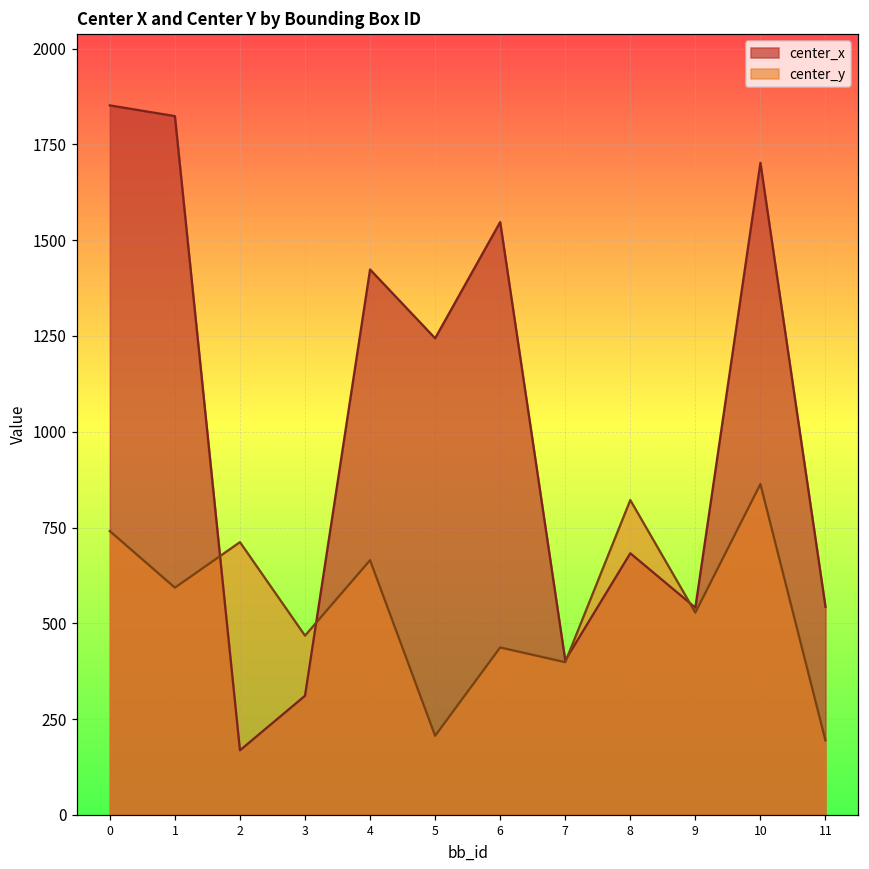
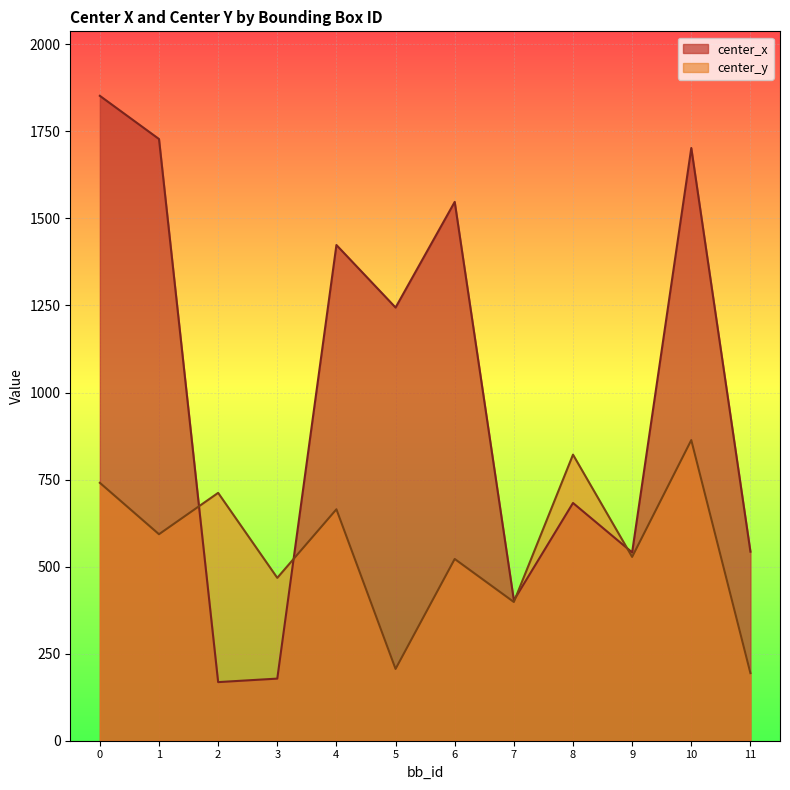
center_x, 1: 1820 -> 1730
center_x, 3: 310 -> 180
center_y, 6: 440 -> 520
